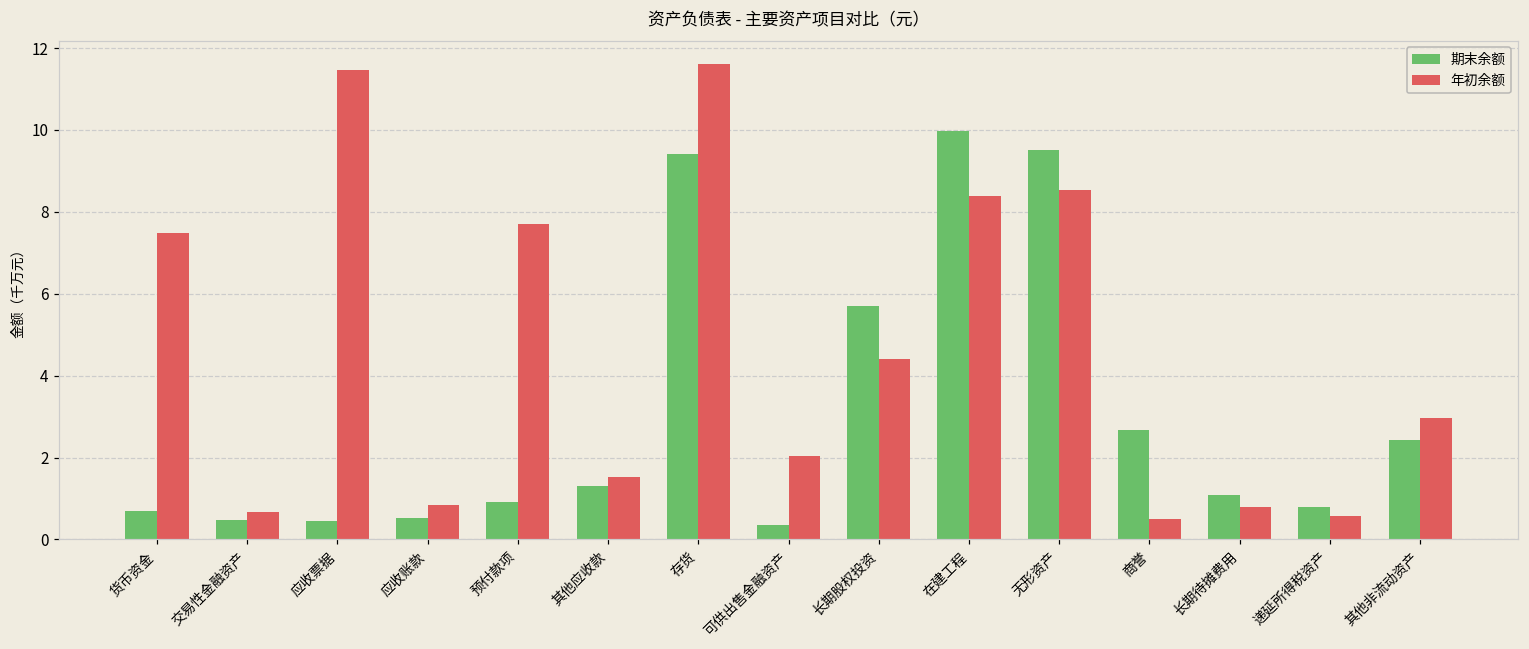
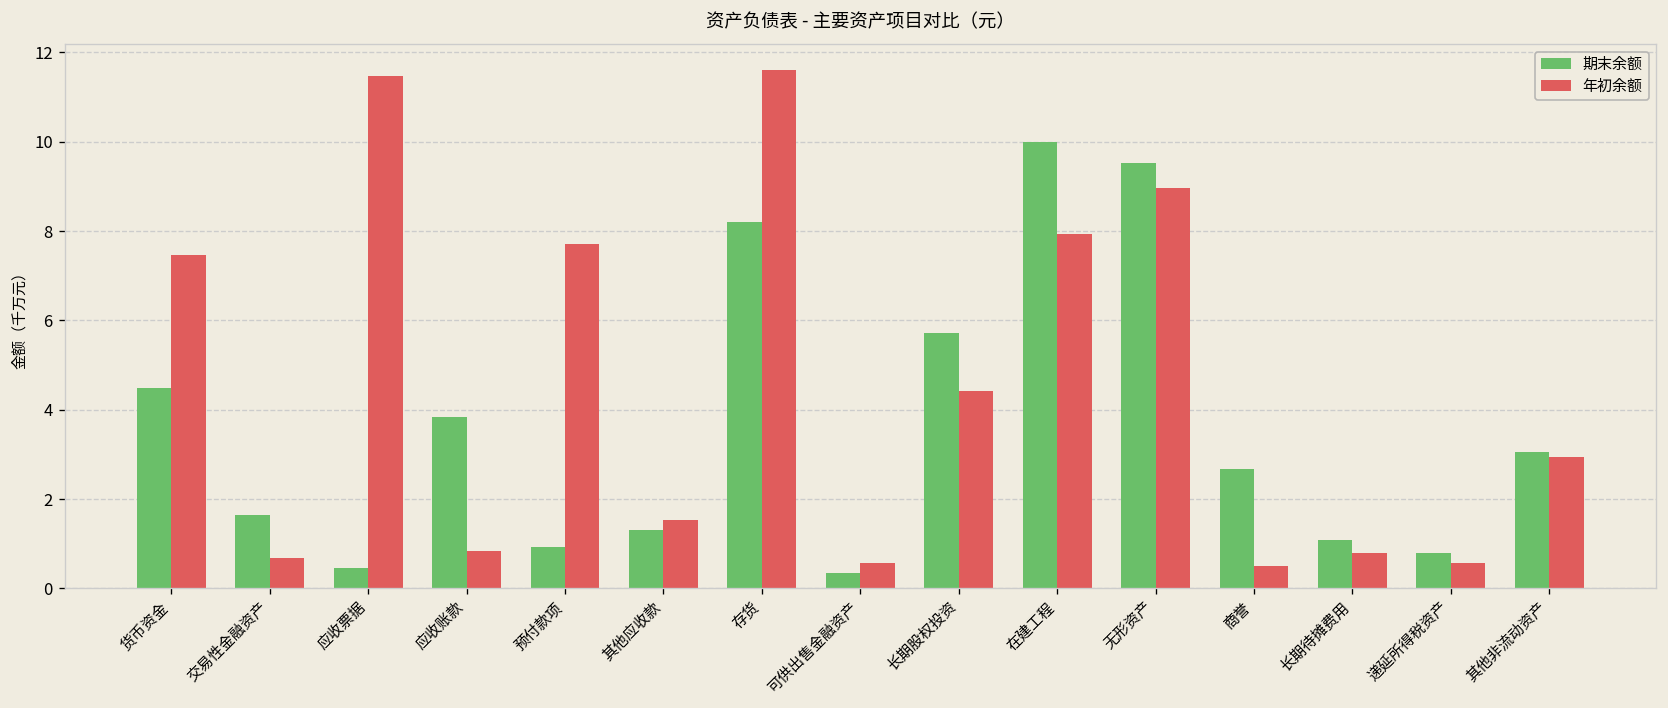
期末余额, 货币资金: 0.7 -> 4.5
期末余额, 交易性金融资产: 0.5 -> 1.6
期末余额, 应收账款: 0.5 -> 3.8
期末余额, 存货: 9.4 -> 8.2
年初余额, 可供出售金融资产: 2.0 -> 0.6
年初余额, 在建工程: 8.4 -> 7.9
年初余额, 无形资产: 8.5 -> 9.0
期末余额, 其他非流动资产: 2.4 -> 3.1
